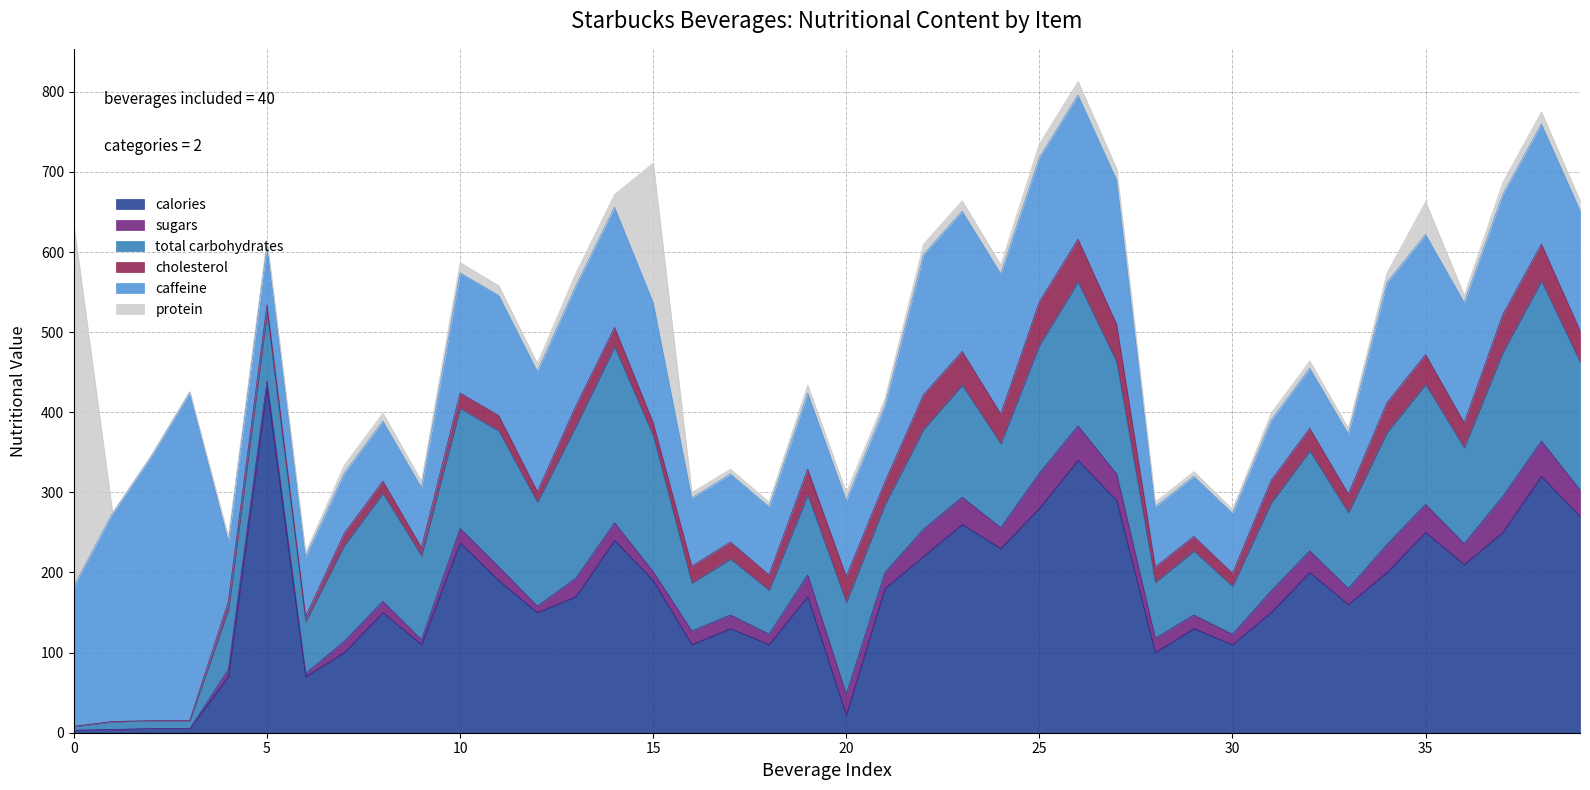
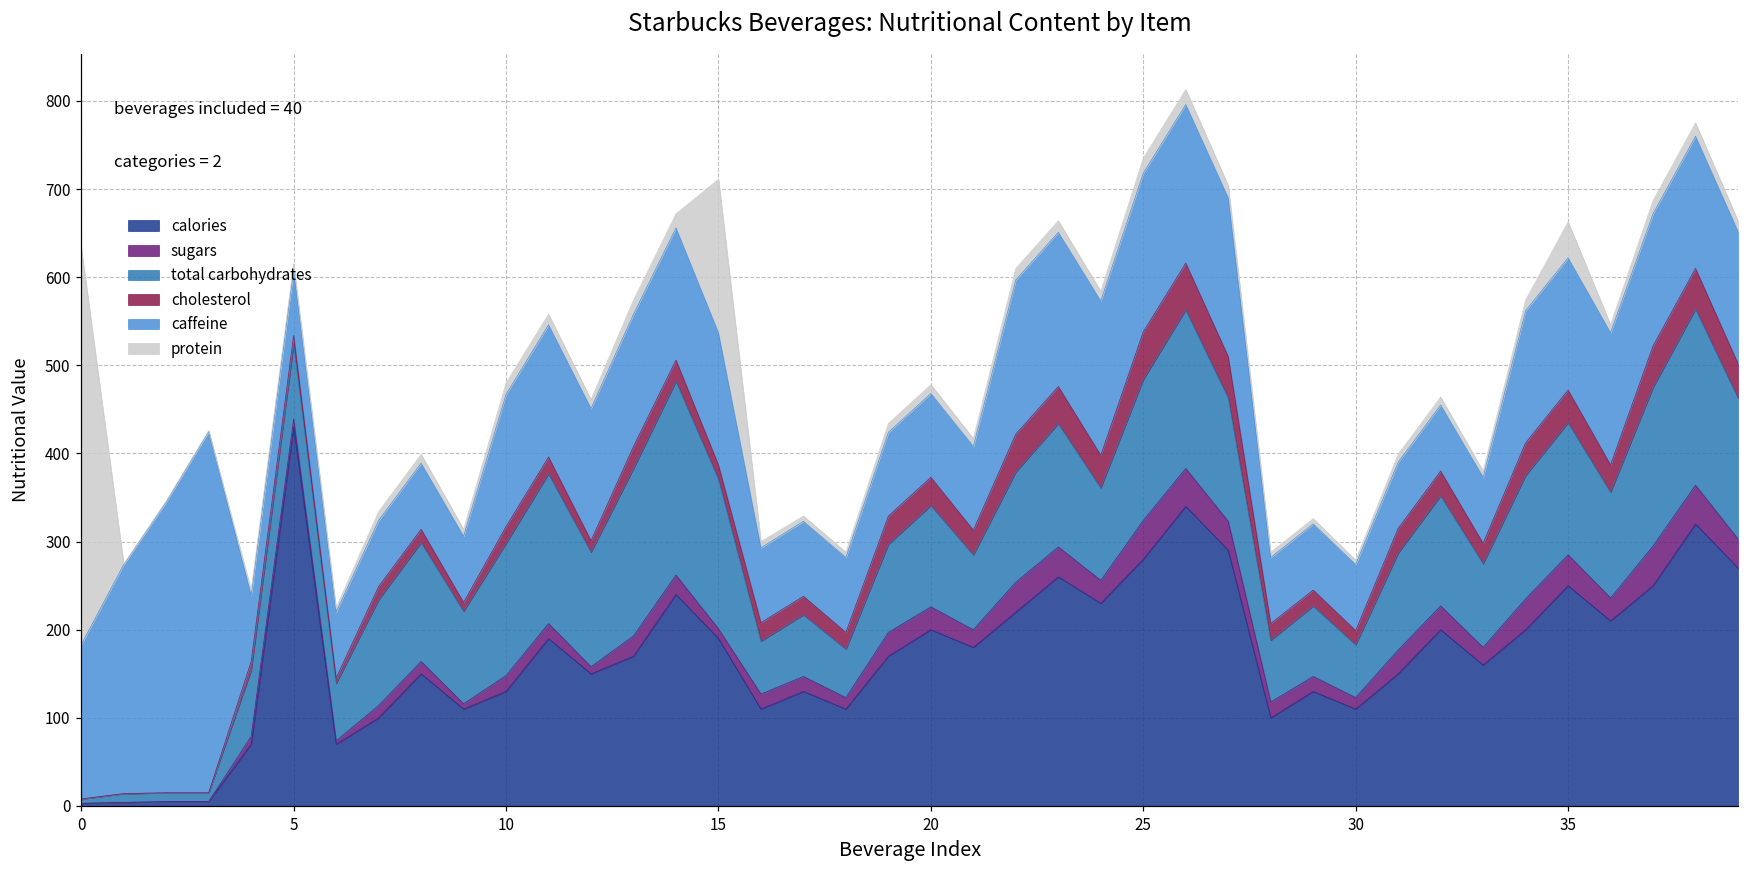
calories, 10: 240 -> 130
calories, 20: 20 -> 200
